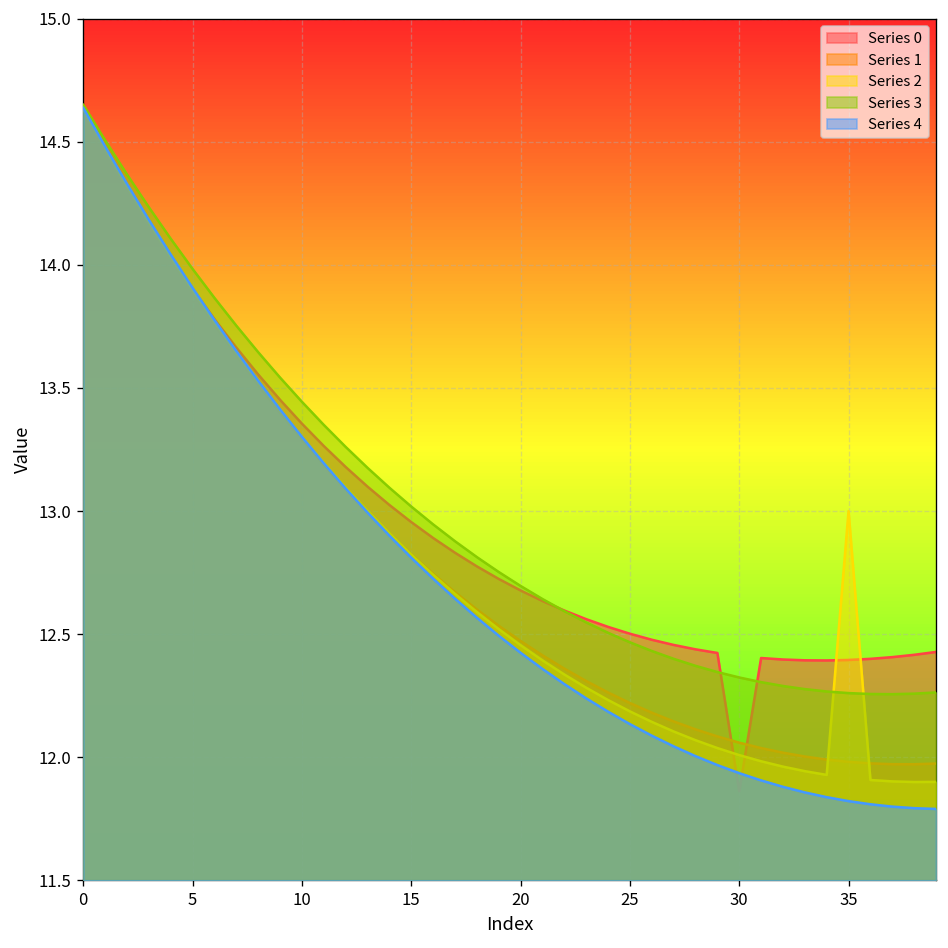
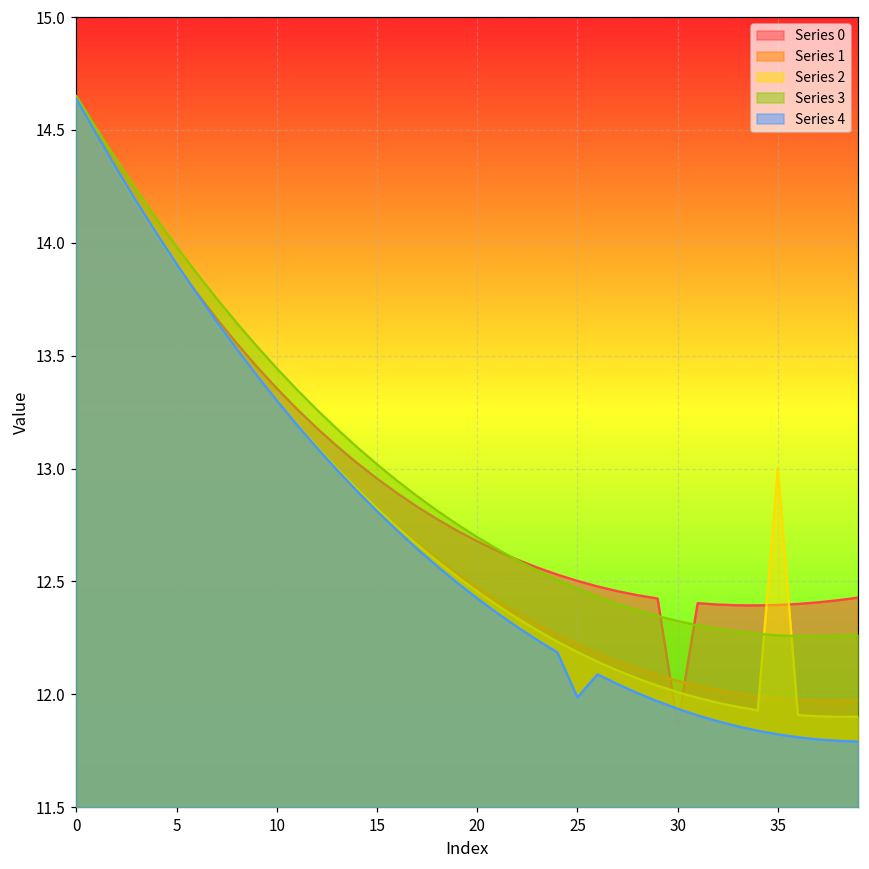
Series 4, 25: 12.13 -> 11.99
